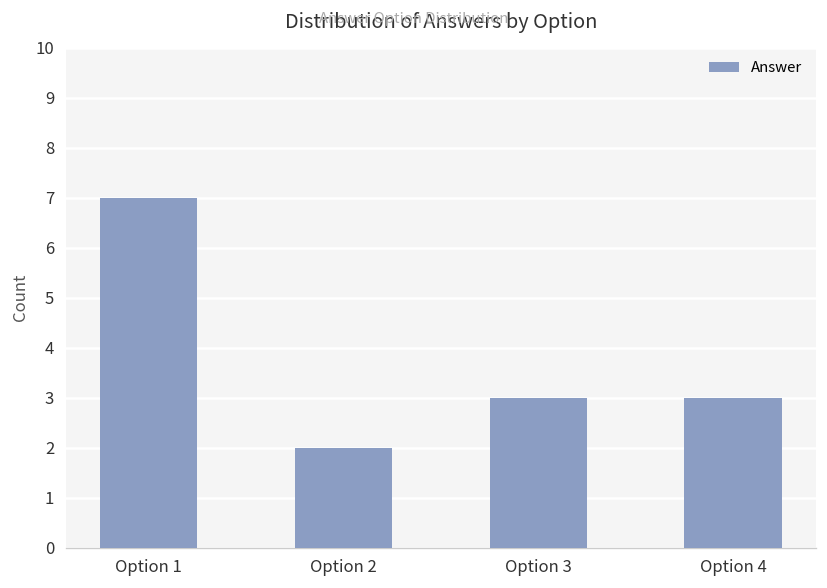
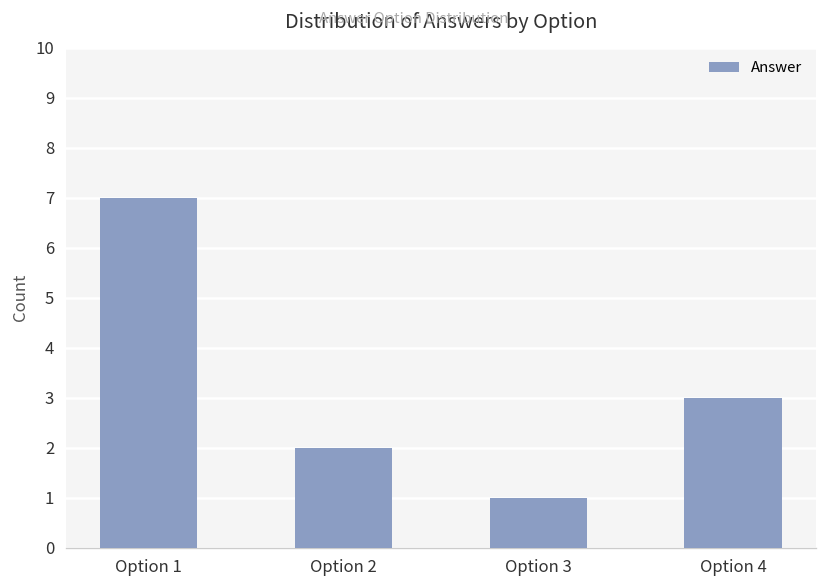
Option 3: 3 -> 1
